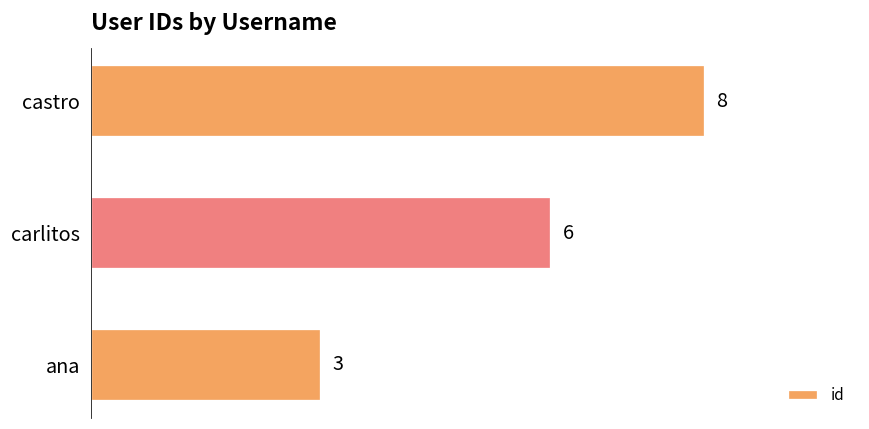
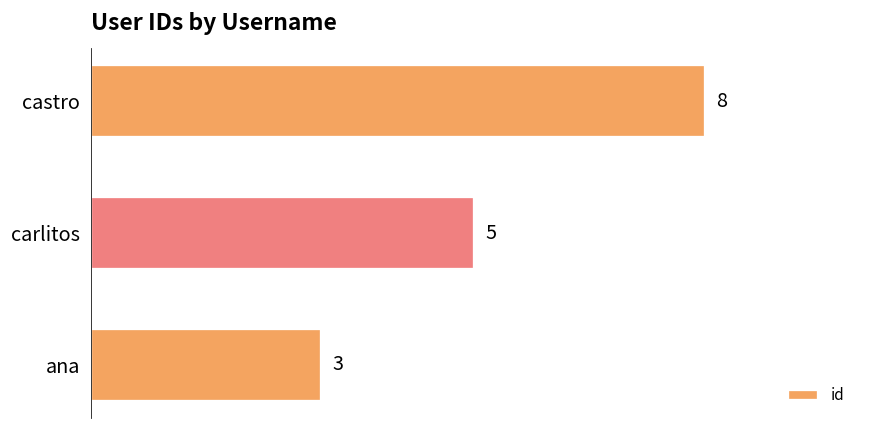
carlitos: 6 -> 5
